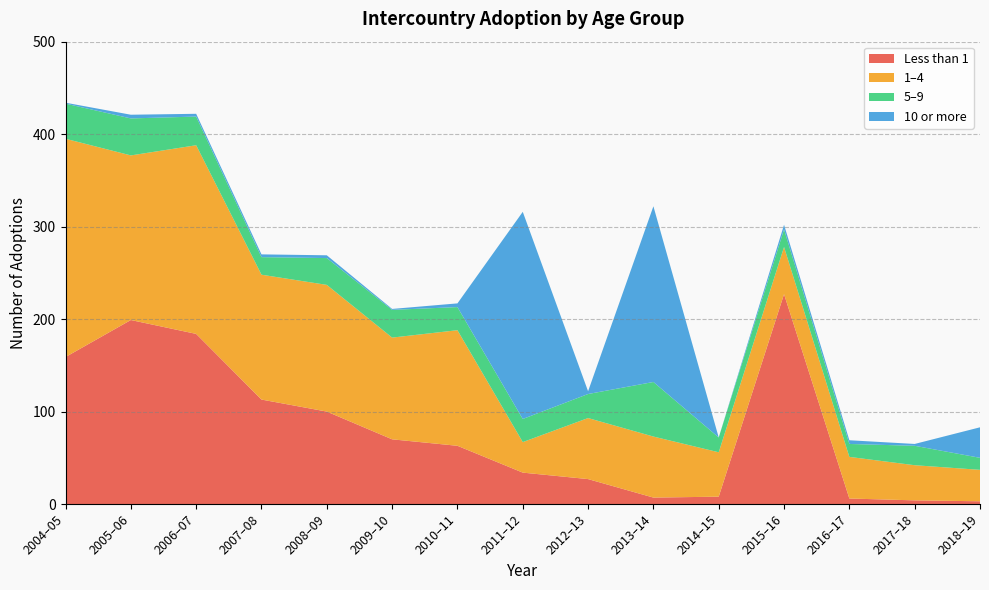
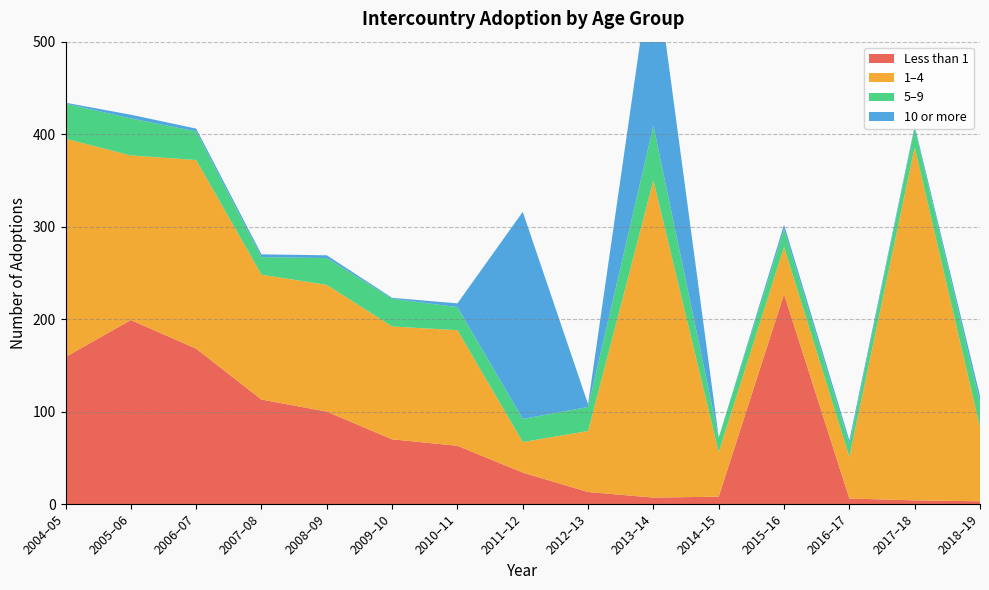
Less than 1, 2006–07: 180 -> 170
1–4, 2009–10: 110 -> 120
Less than 1, 2012–13: 30 -> 10
1–4, 2013–14: 70 -> 340
1–4, 2017–18: 40 -> 380
1–4, 2018–19: 30 -> 80
5–9, 2018–19: 10 -> 30
10 or more, 2018–19: 30 -> 10
